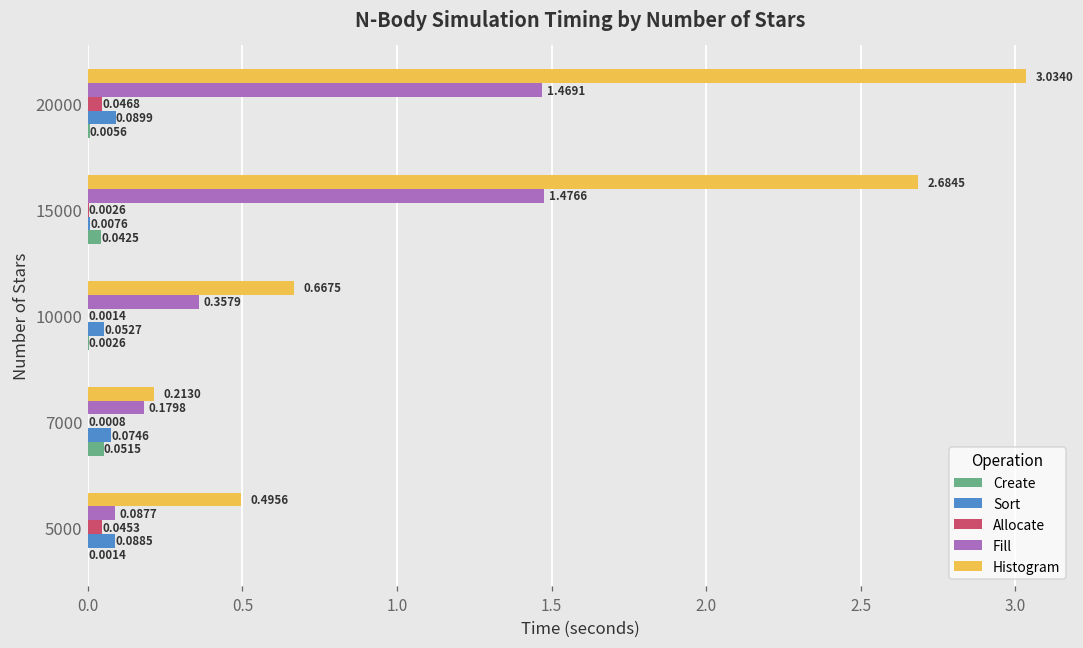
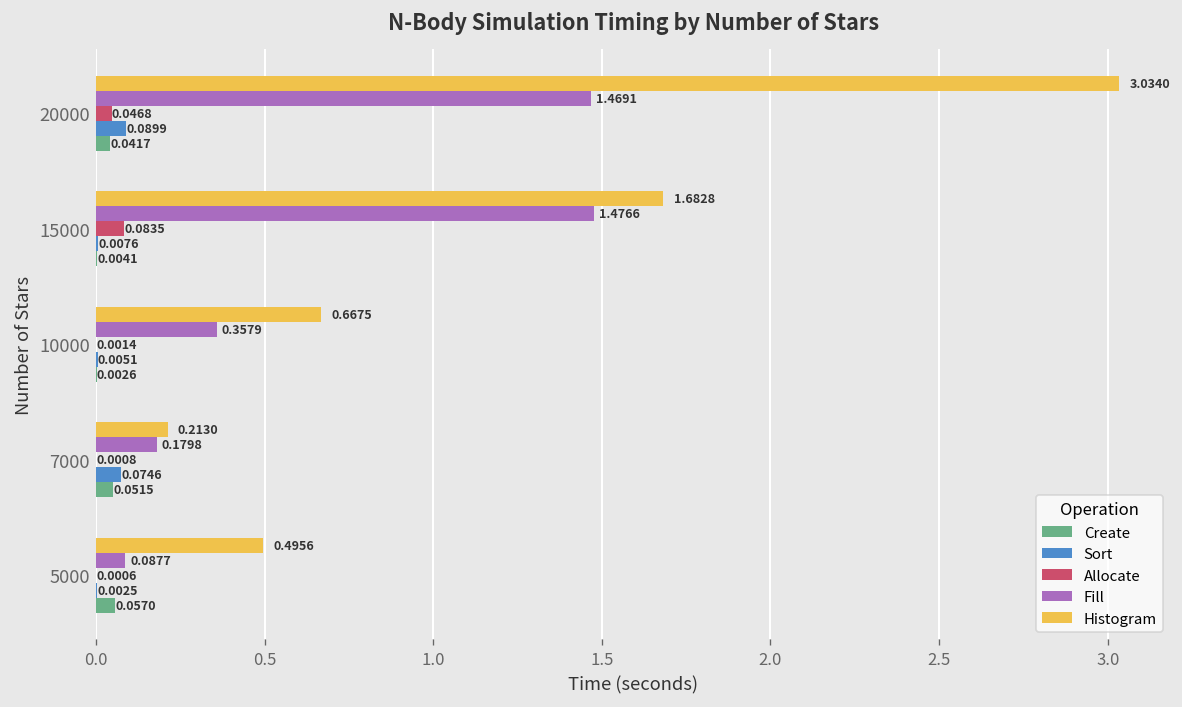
Create, 20000: 0.0056 -> 0.0417
Histogram, 15000: 2.6845 -> 1.6828
Allocate, 15000: 0.0026 -> 0.0835
Create, 15000: 0.0425 -> 0.0041
Sort, 10000: 0.0527 -> 0.0051
Allocate, 5000: 0.0453 -> 0.0006
Sort, 5000: 0.0885 -> 0.0025
Create, 5000: 0.0014 -> 0.0570
